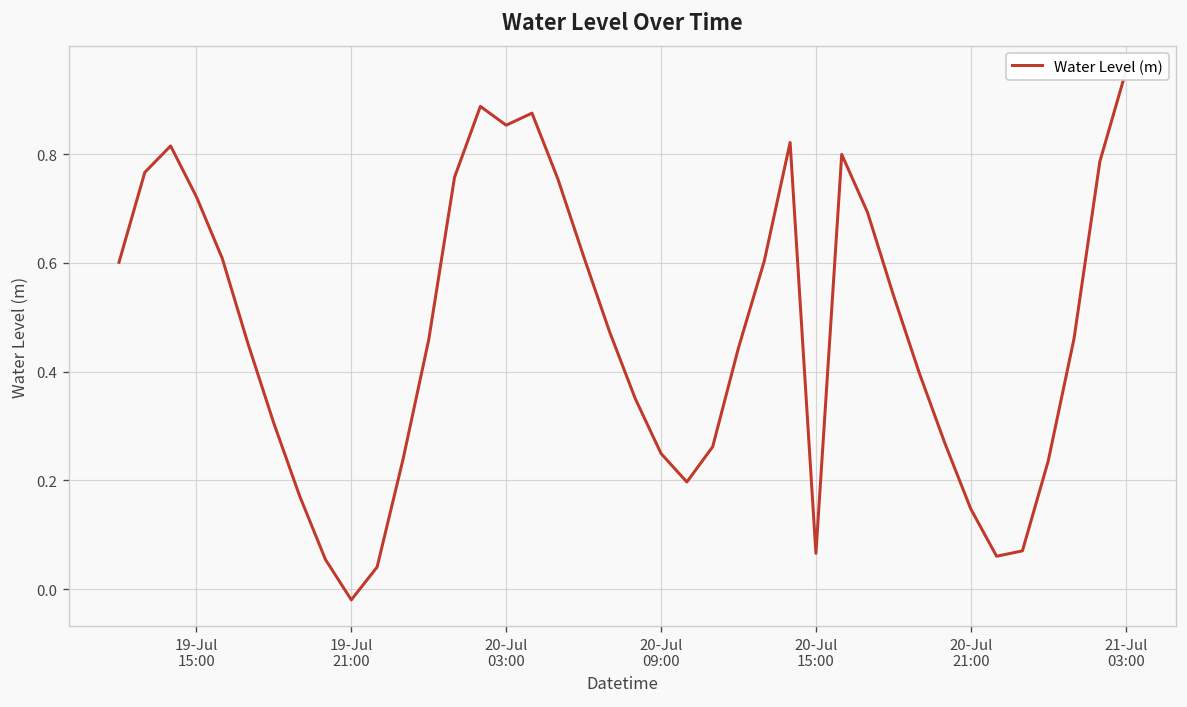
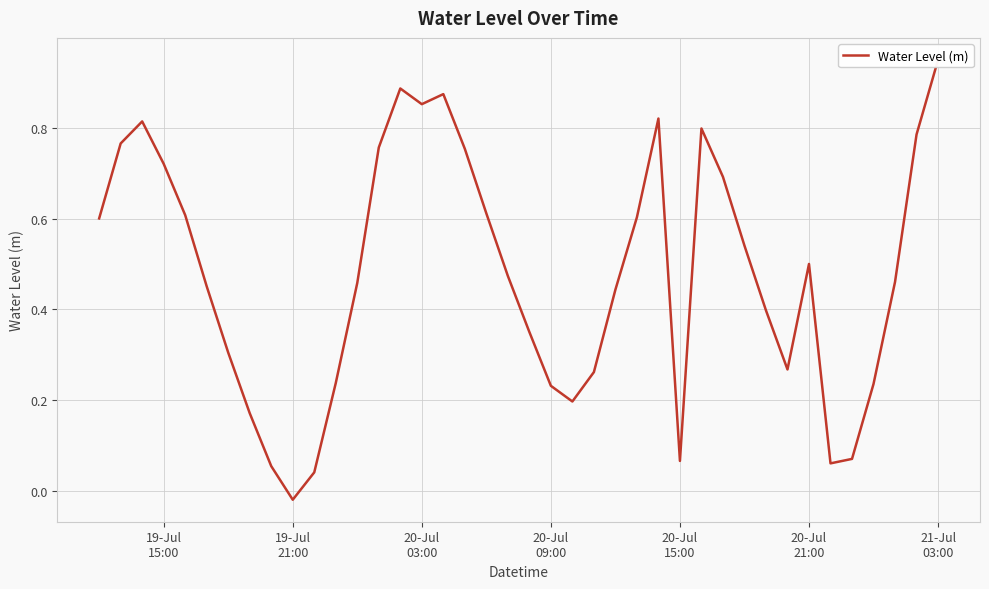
20-Jul 09:00: 0.25 -> 0.23
20-Jul 21:00: 0.15 -> 0.50
